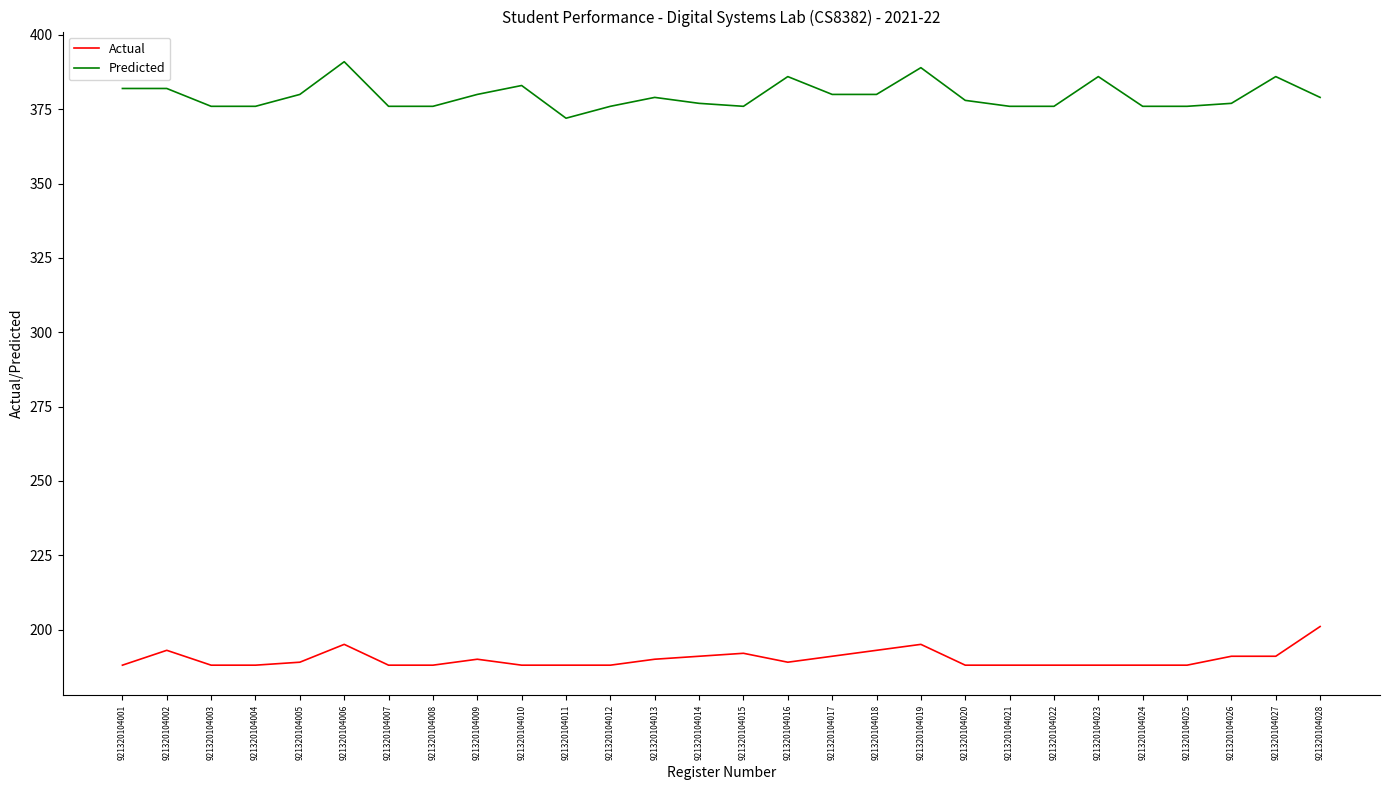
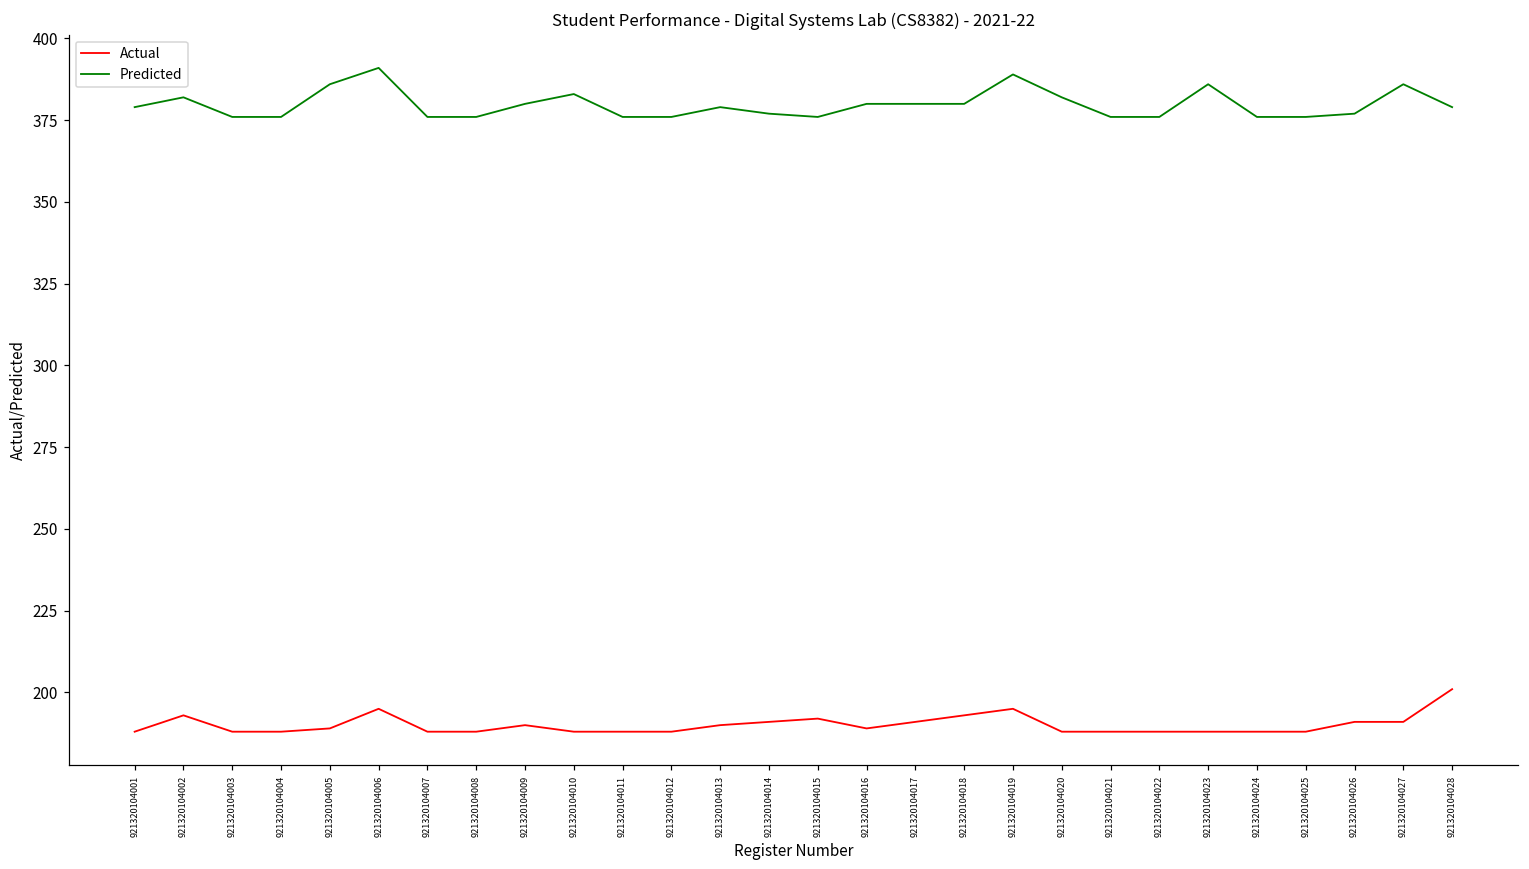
Predicted, 921320104001: 382 -> 379
Predicted, 921320104005: 380 -> 386
Predicted, 921320104011: 372 -> 376
Predicted, 921320104016: 386 -> 380
Predicted, 921320104020: 378 -> 382
